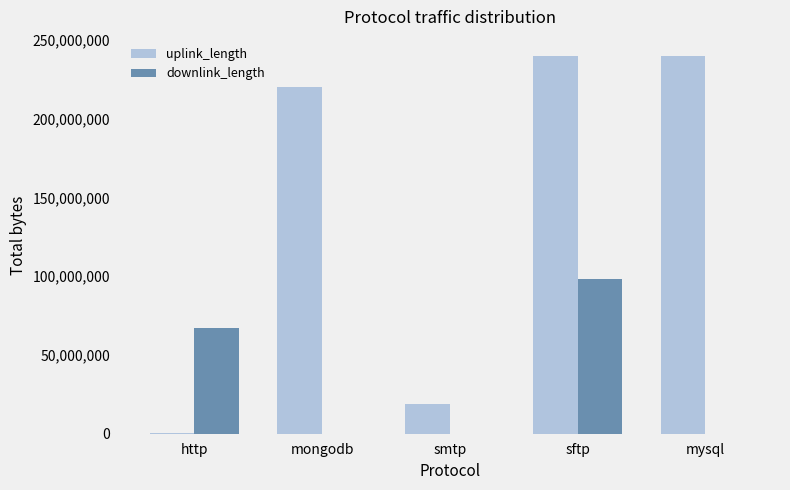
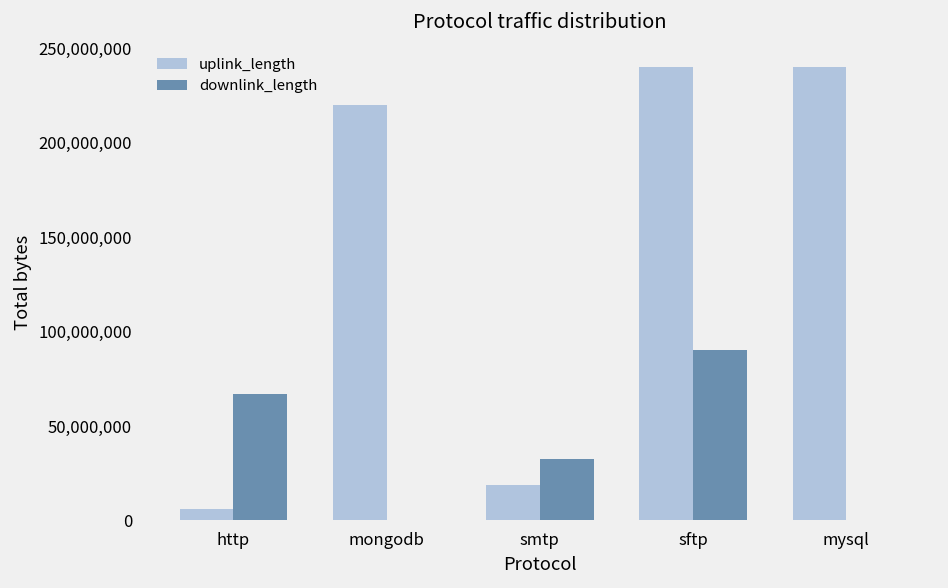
uplink_length, http: 1,000,000 -> 6,000,000
downlink_length, smtp: 0 -> 33,000,000
downlink_length, sftp: 98,000,000 -> 90,000,000
